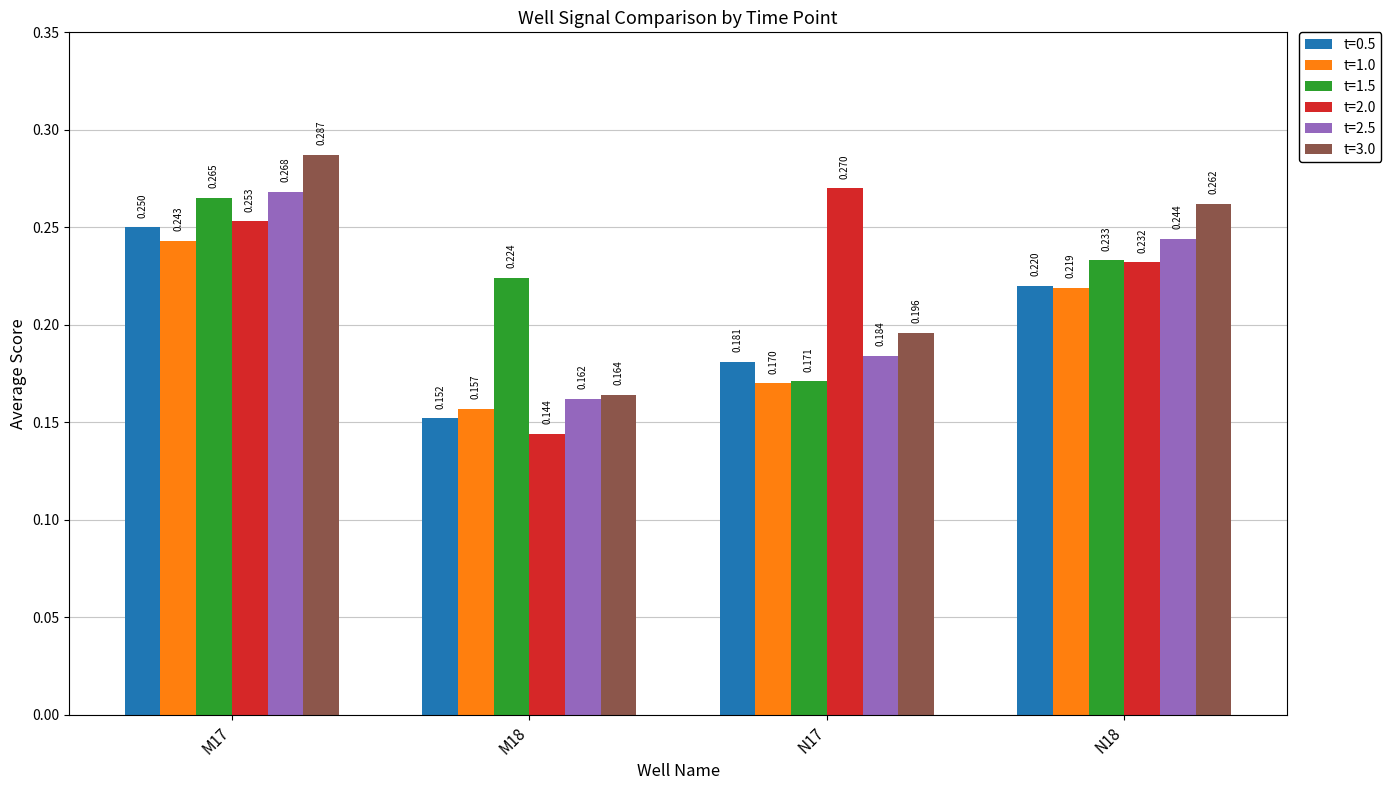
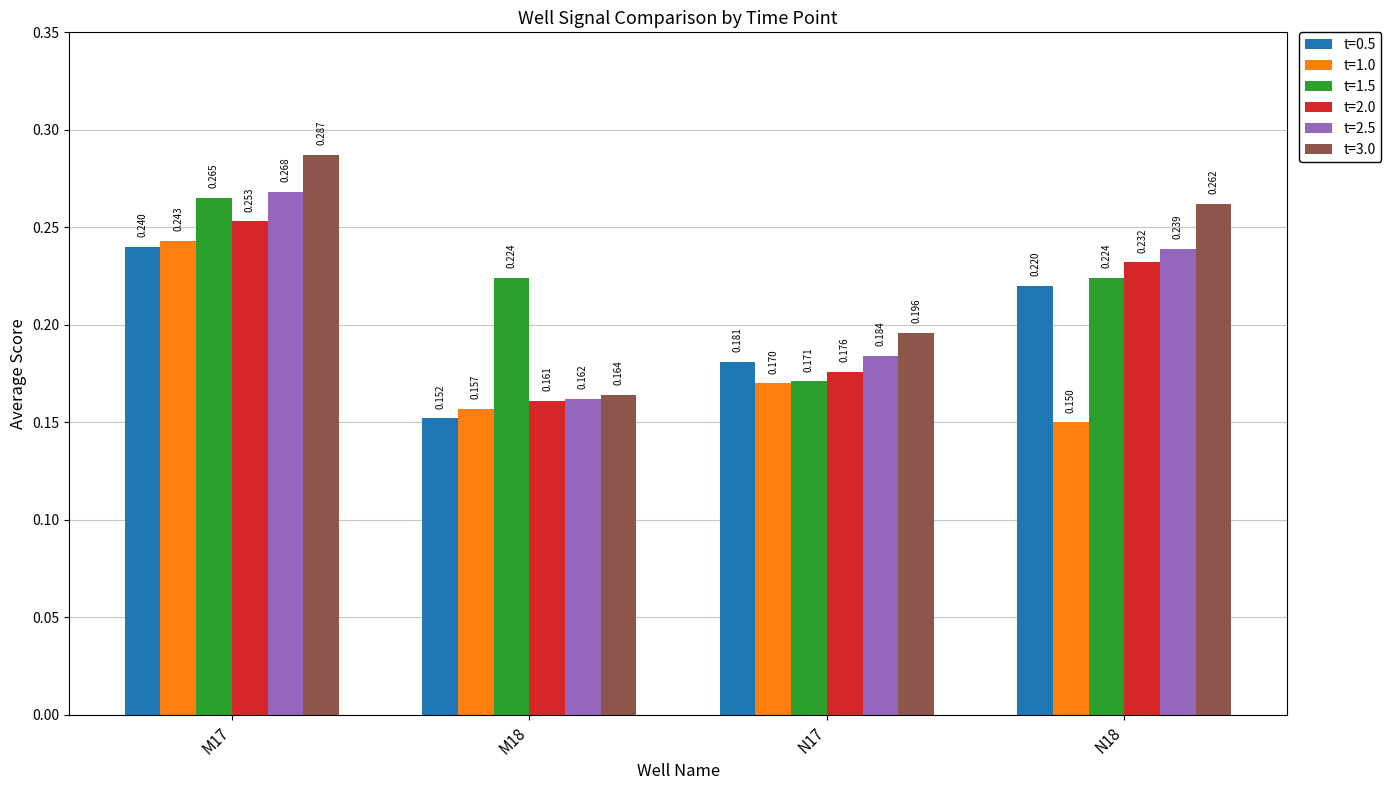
t=0.5, M17: 0.250 -> 0.240
t=2.0, M18: 0.144 -> 0.161
t=2.0, N17: 0.270 -> 0.176
t=1.0, N18: 0.219 -> 0.150
t=1.5, N18: 0.233 -> 0.224
t=2.5, N18: 0.244 -> 0.239
